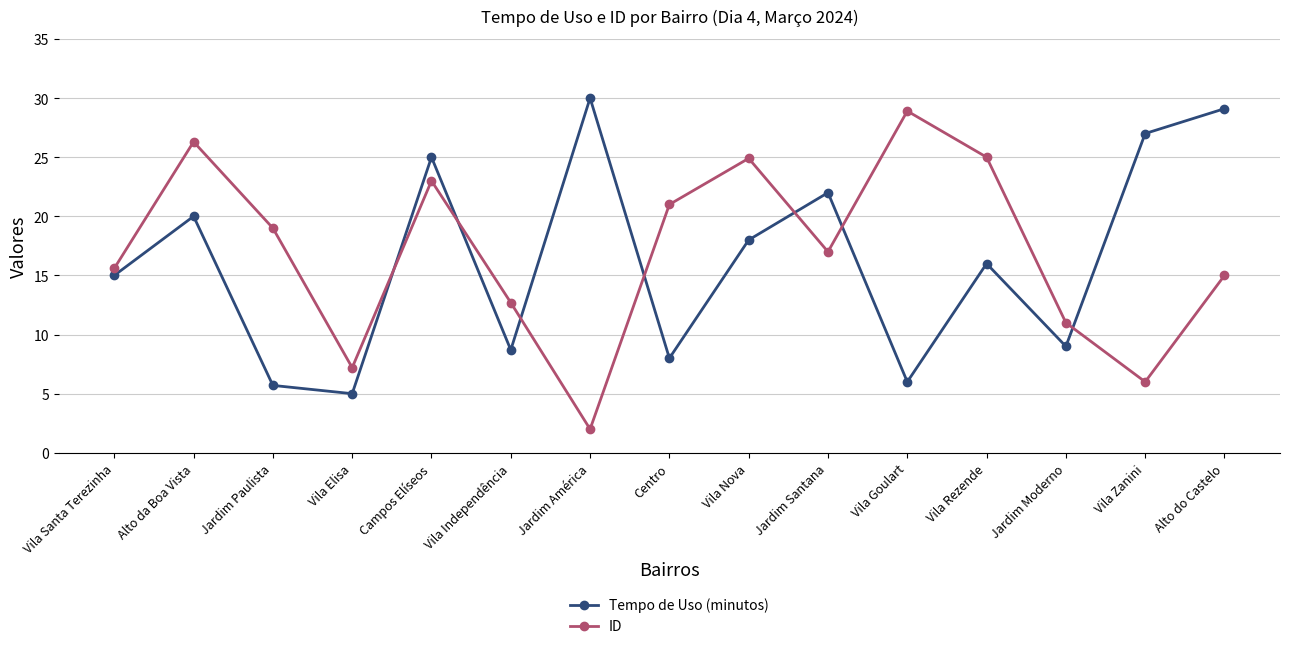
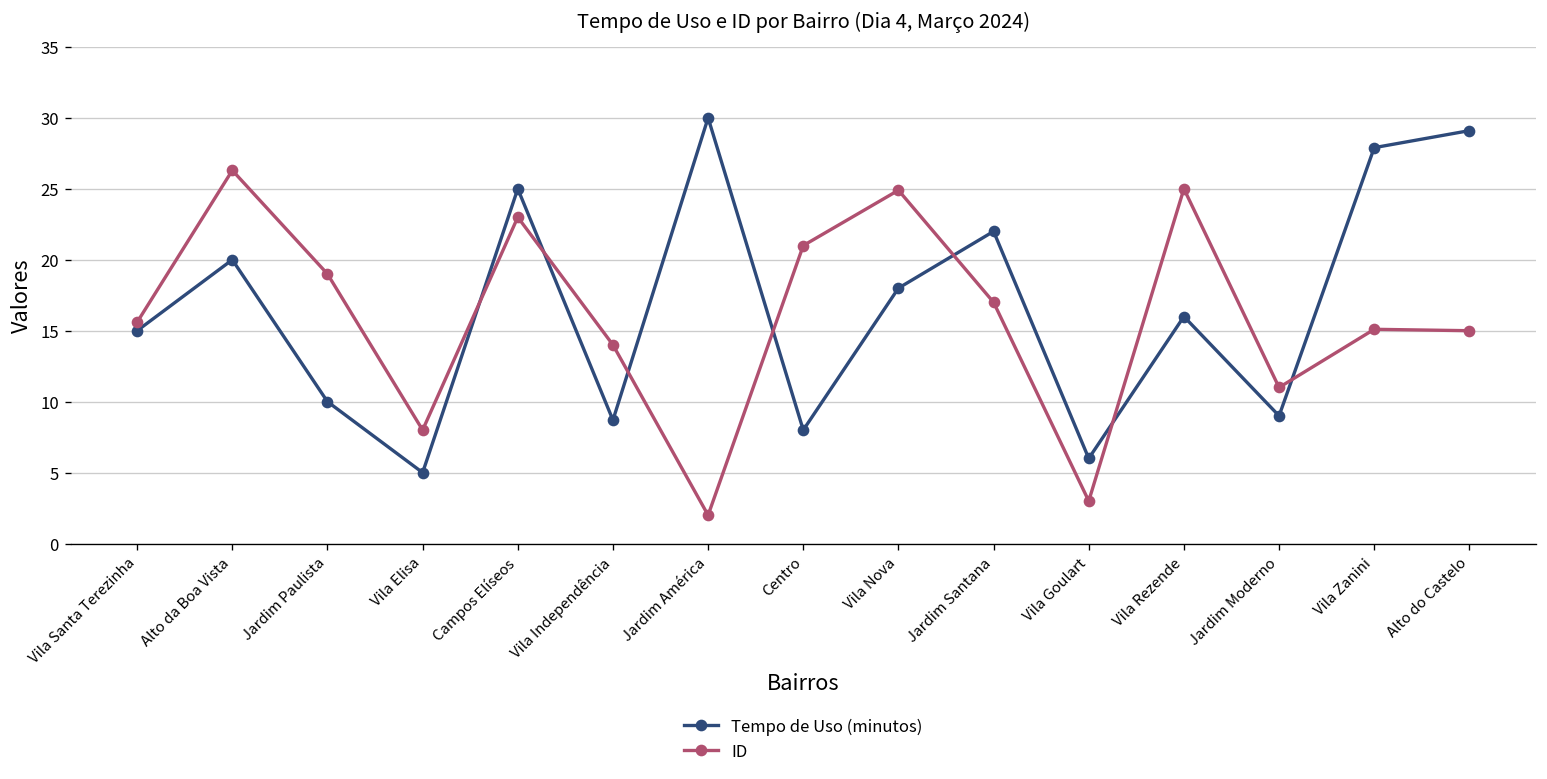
Tempo de Uso (minutos), Jardim Paulista: 5.7 -> 10.0
ID, Vila Elisa: 7.2 -> 8.0
ID, Vila Independência: 12.7 -> 14.0
ID, Vila Goulart: 28.9 -> 3.0
Tempo de Uso (minutos), Vila Zanini: 27.0 -> 27.9
ID, Vila Zanini: 6.0 -> 15.1
